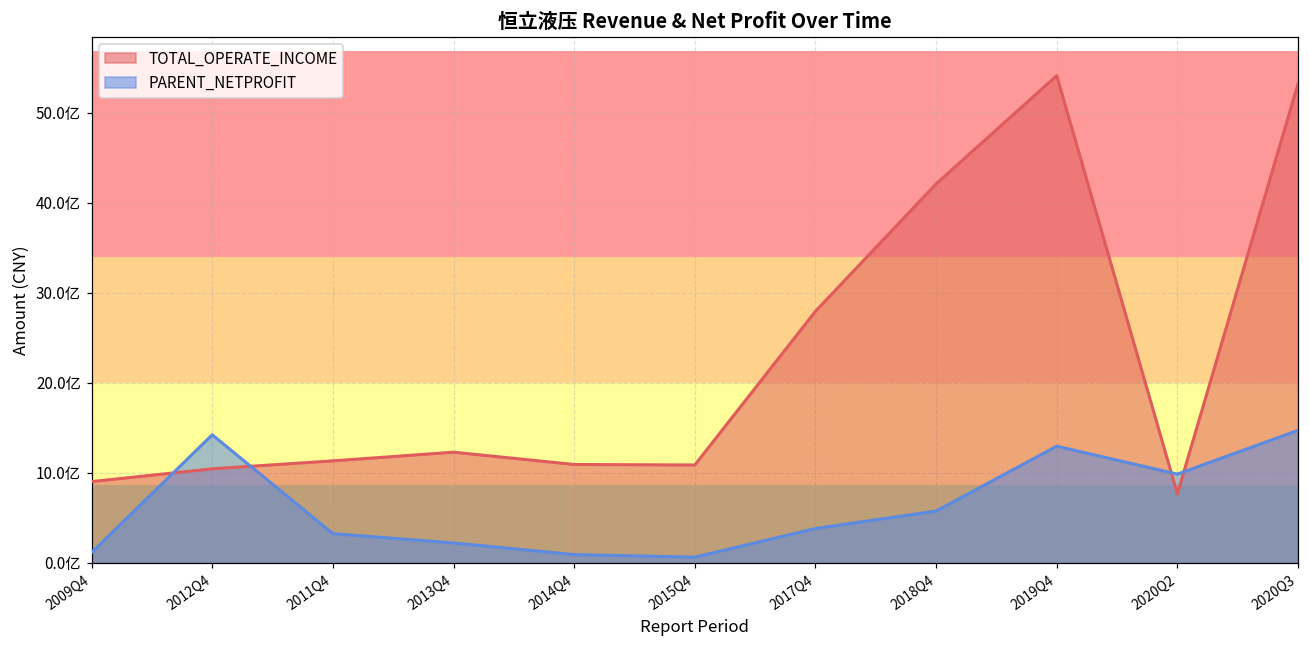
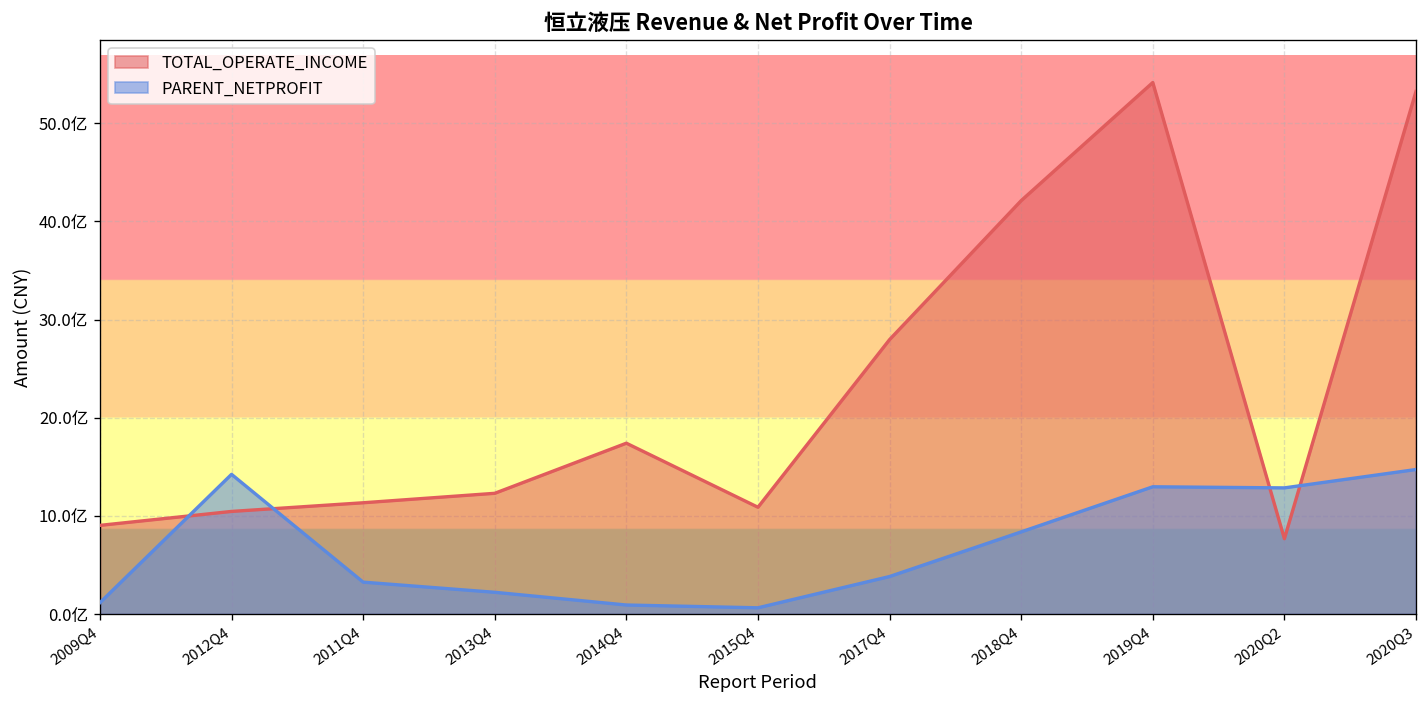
TOTAL_OPERATE_INCOME, 2014Q4: 11亿 -> 17亿
PARENT_NETPROFIT, 2018Q4: 6亿 -> 8亿
PARENT_NETPROFIT, 2020Q2: 10亿 -> 13亿
